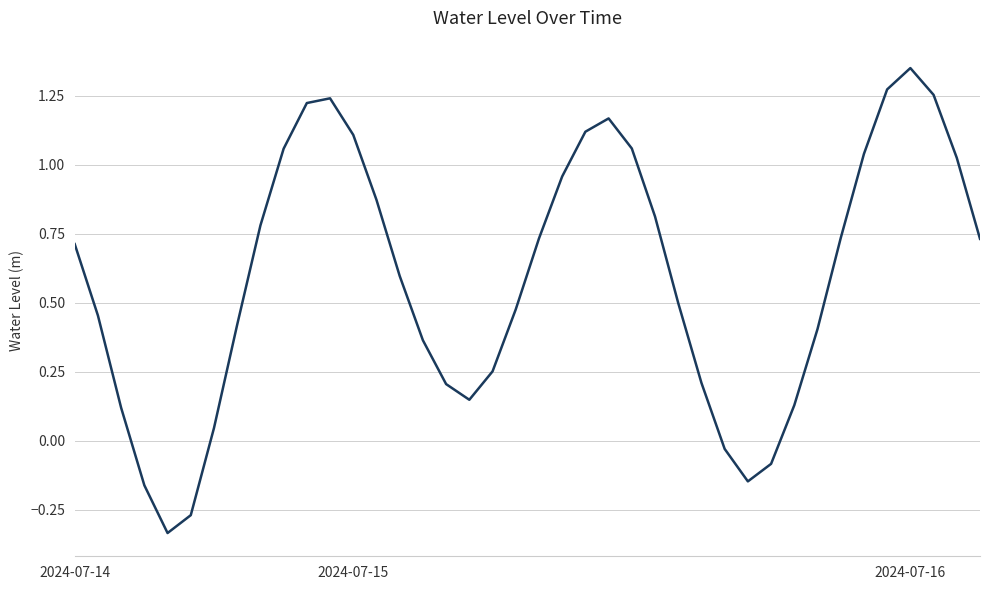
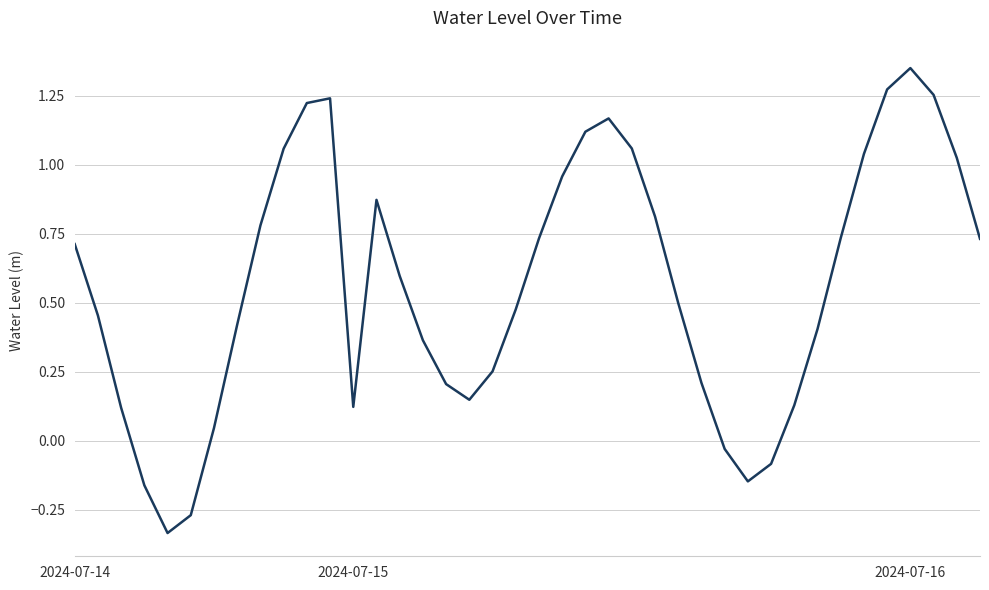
2024-07-15: 1.11 -> 0.12
